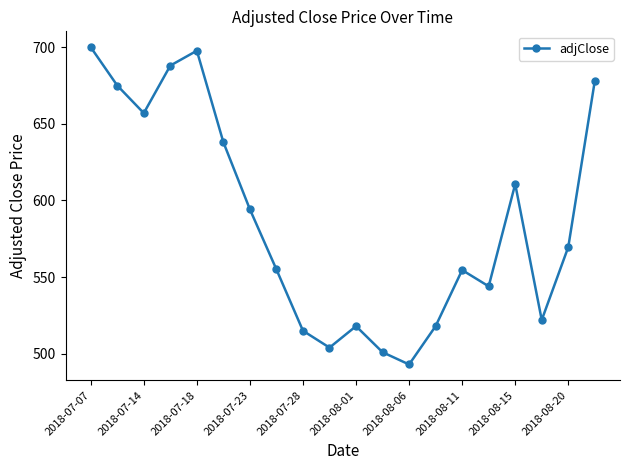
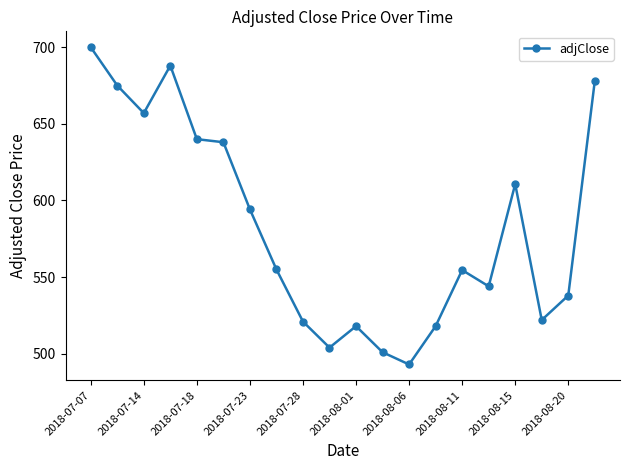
2018-07-18: 698 -> 640
2018-07-28: 515 -> 521
2018-08-20: 570 -> 538
